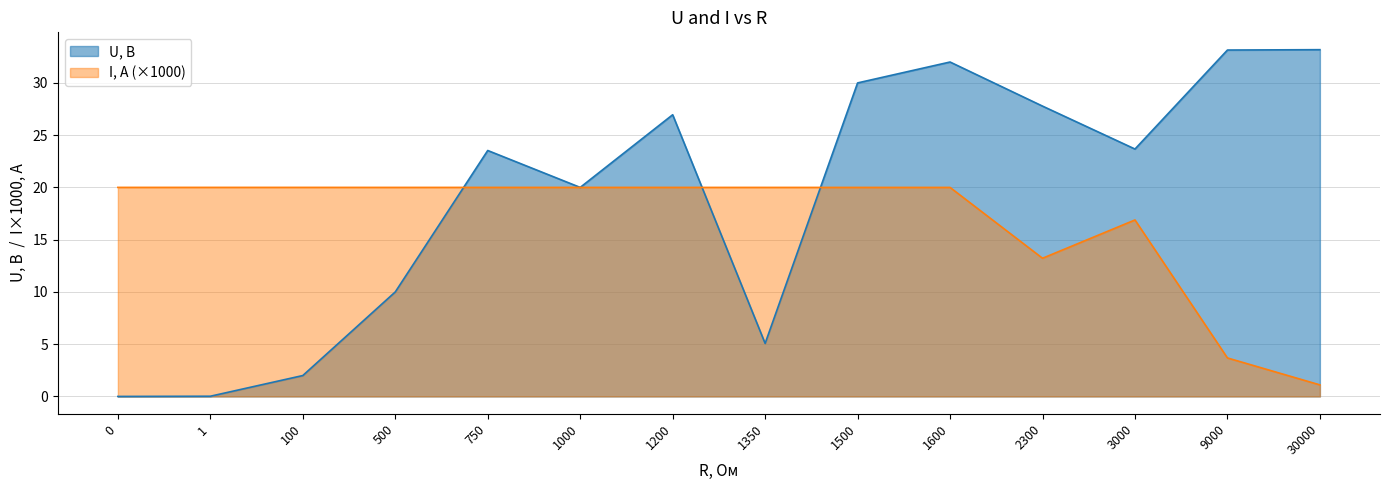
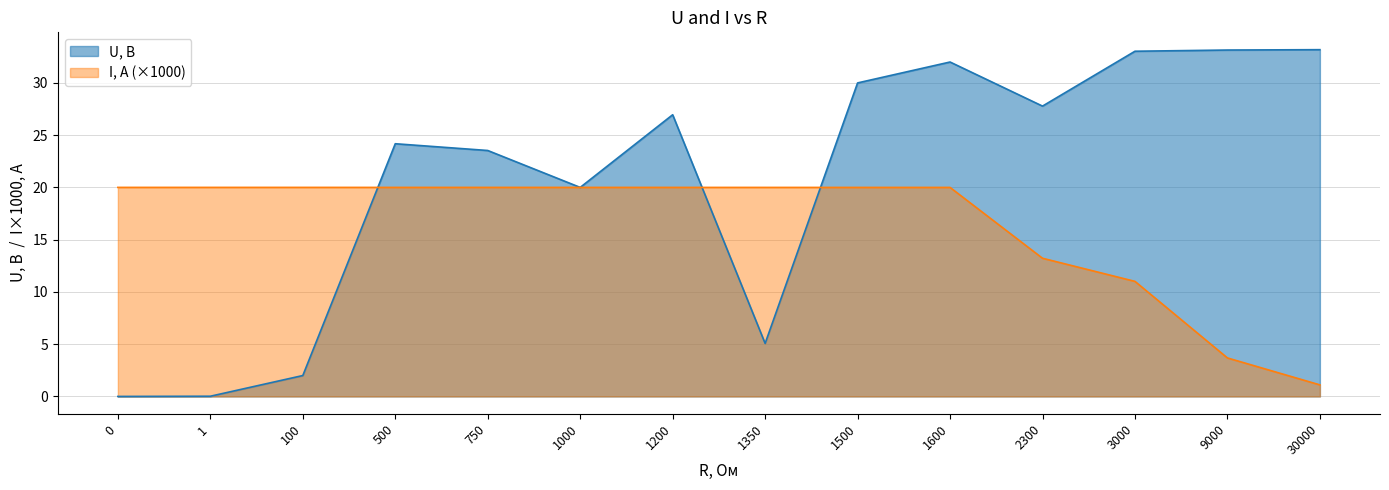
U, В, 500: 10.0 -> 24.2
U, В, 3000: 23.7 -> 33.0
I, А (×1000), 3000: 16.9 -> 11.0
